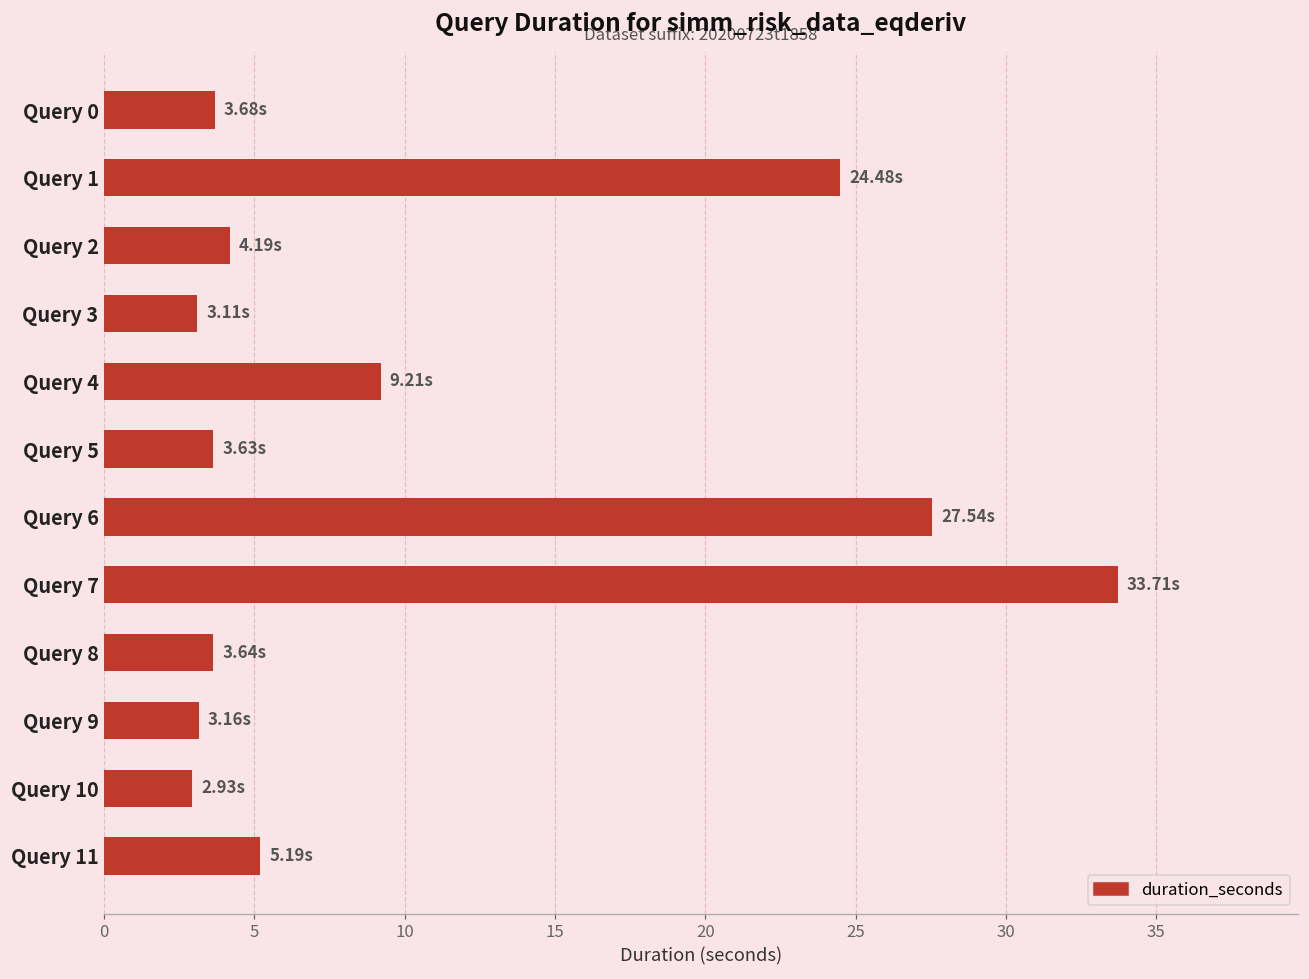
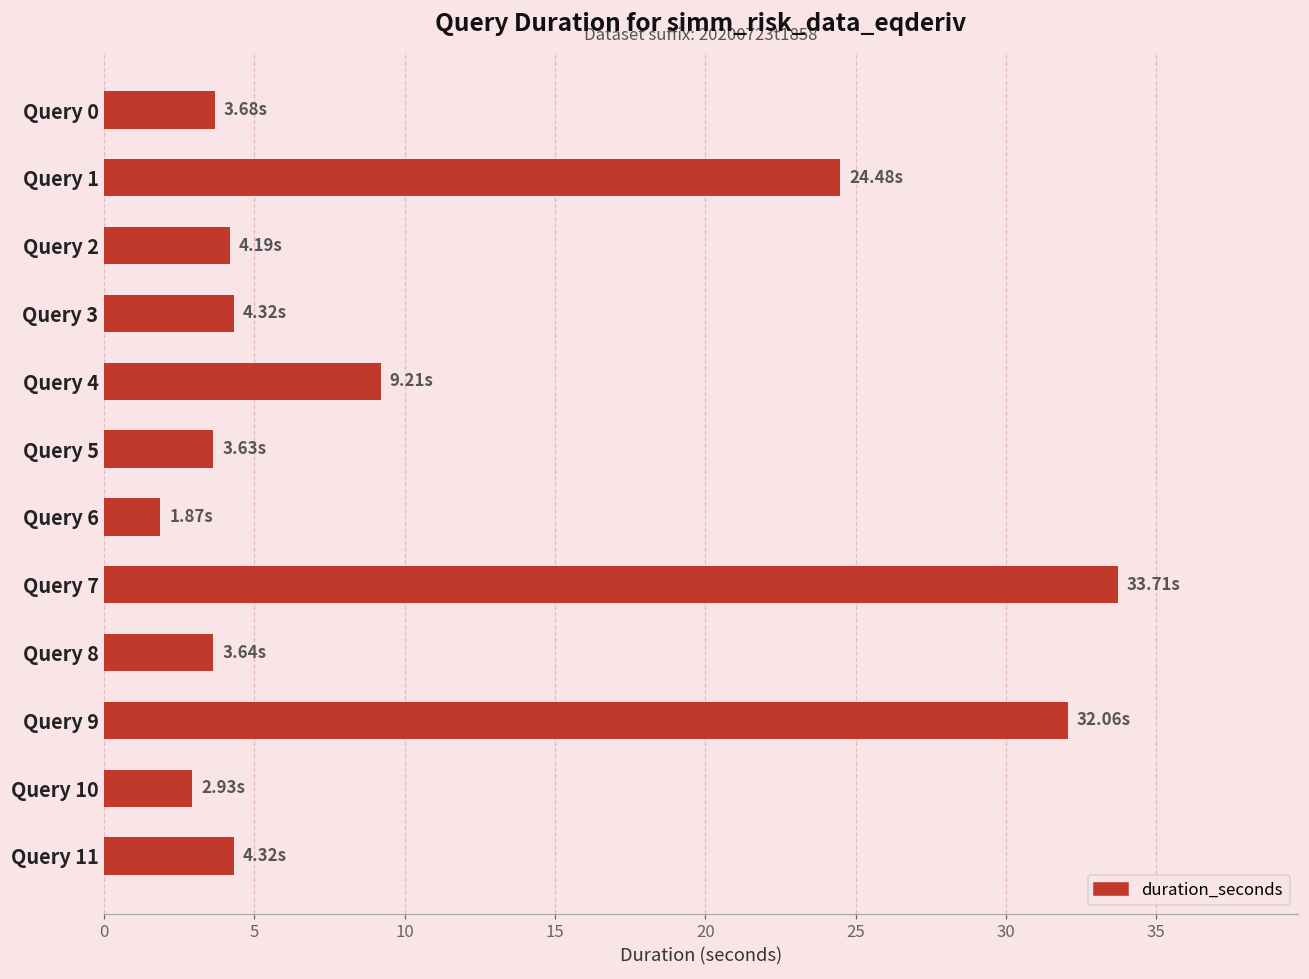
Query 3: 3.11s -> 4.32s
Query 6: 27.54s -> 1.87s
Query 9: 3.16s -> 32.06s
Query 11: 5.19s -> 4.32s
